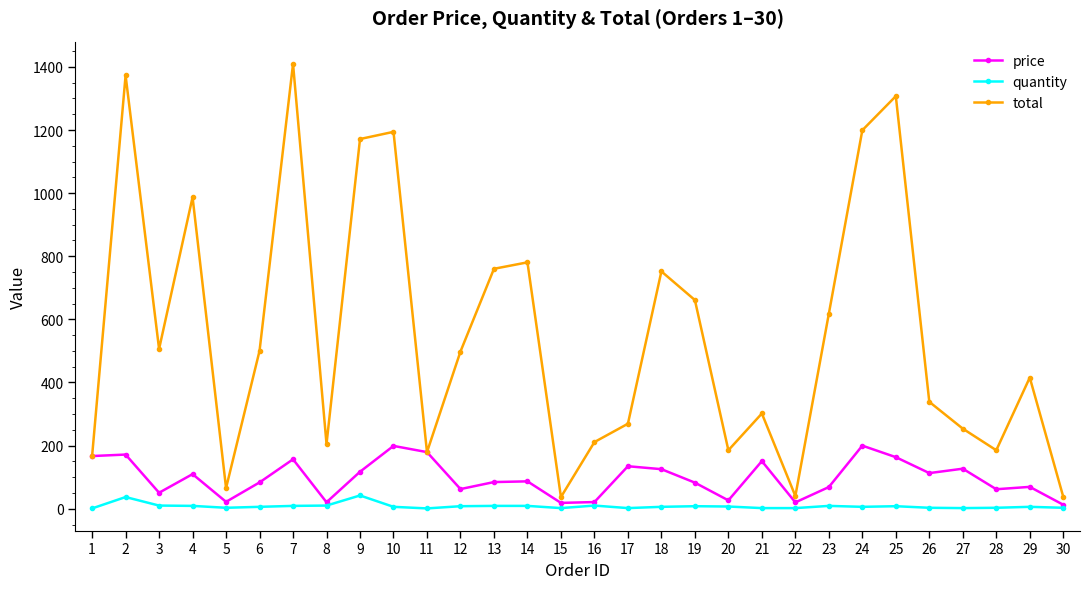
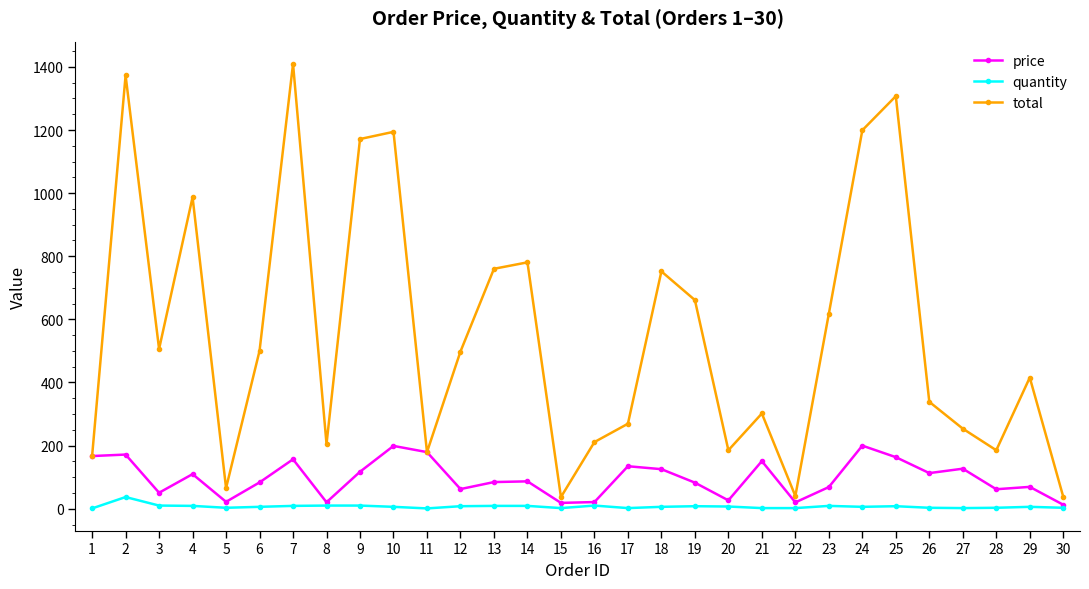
quantity, 9: 40 -> 10
